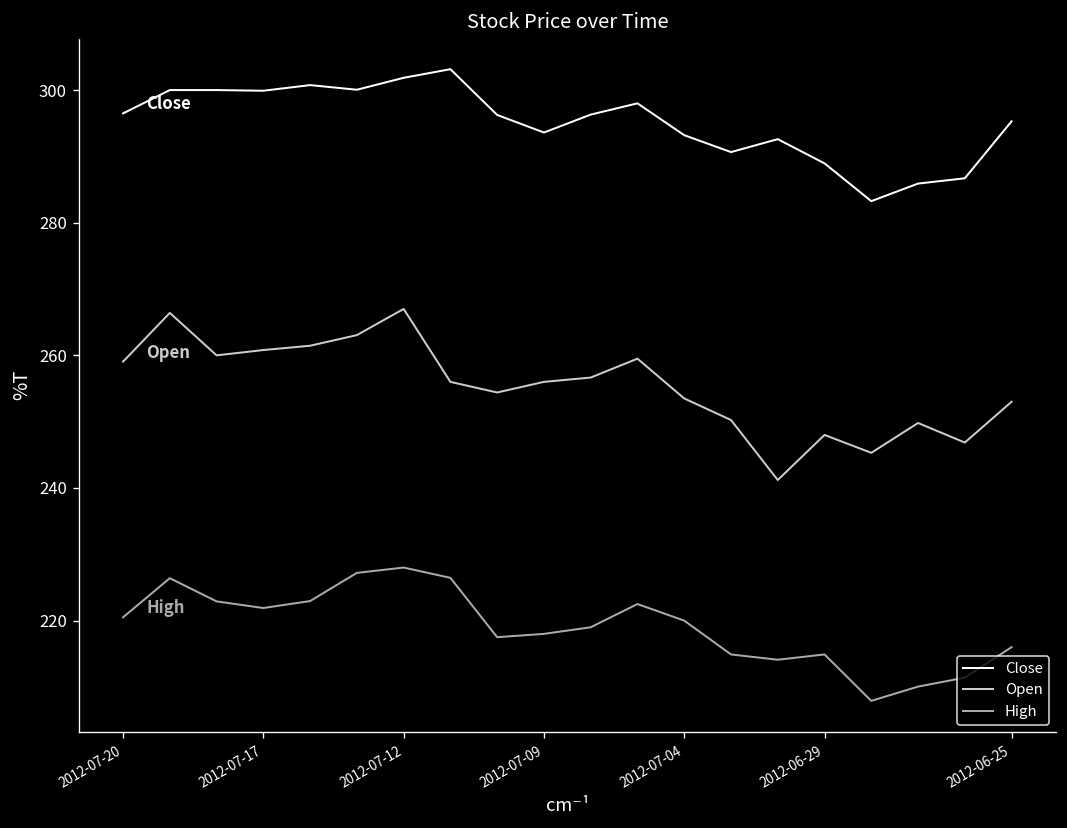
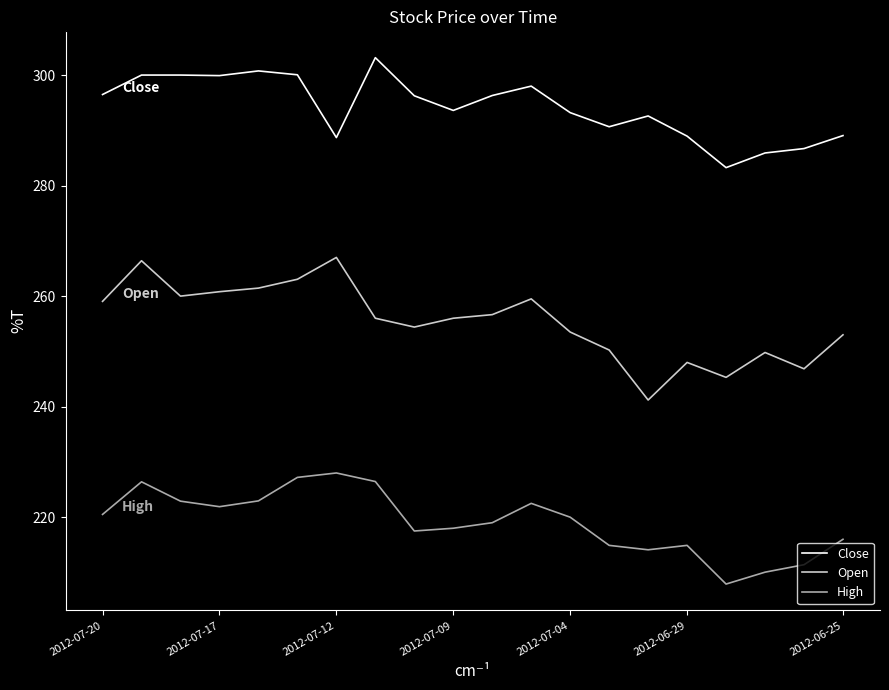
Close, 2012-07-12: 302 -> 289
Close, 2012-06-25: 295 -> 289
